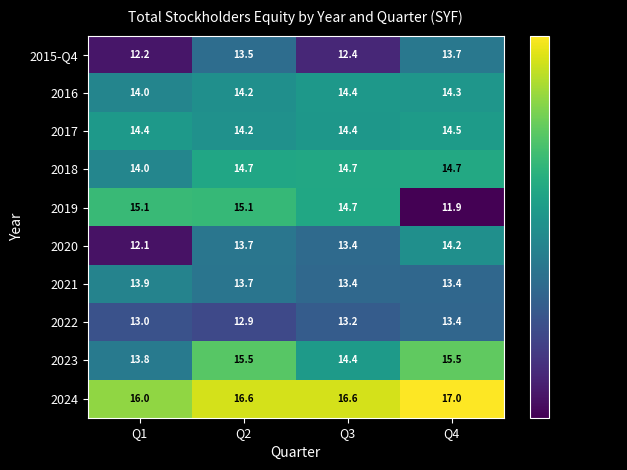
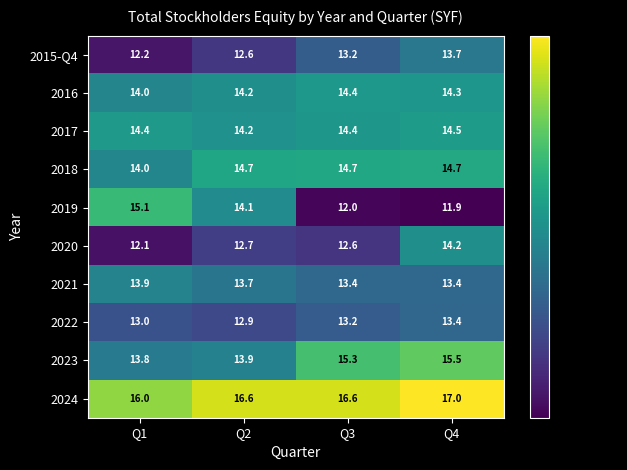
2015-Q4, Q2: 13.5 -> 12.6
2015-Q4, Q3: 12.4 -> 13.2
2019, Q2: 15.1 -> 14.1
2019, Q3: 14.7 -> 12.0
2020, Q2: 13.7 -> 12.7
2020, Q3: 13.4 -> 12.6
2023, Q2: 15.5 -> 13.9
2023, Q3: 14.4 -> 15.3
